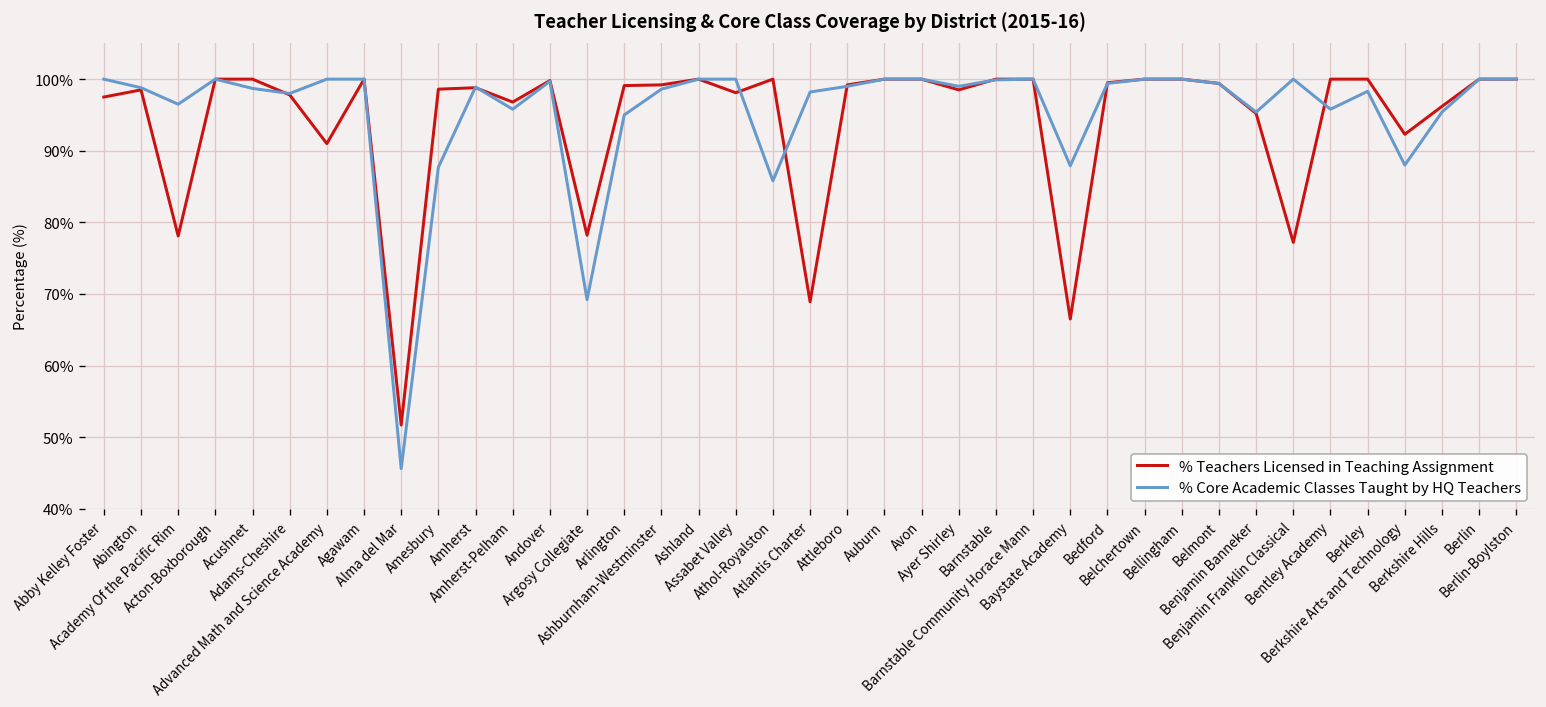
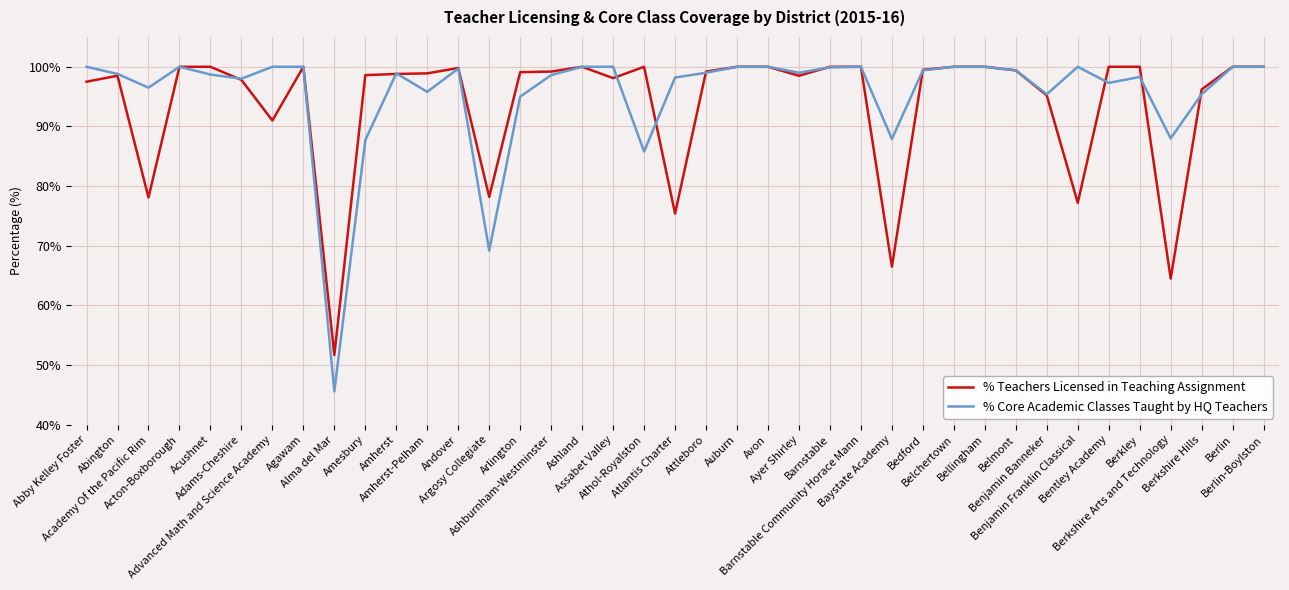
% Teachers Licensed in Teaching Assignment, Amherst-Pelham: 97% -> 99%
% Teachers Licensed in Teaching Assignment, Atlantis Charter: 69% -> 75%
% Core Academic Classes Taught by HQ Teachers, Bentley Academy: 96% -> 97%
% Teachers Licensed in Teaching Assignment, Berkshire Arts and Technology: 92% -> 65%
